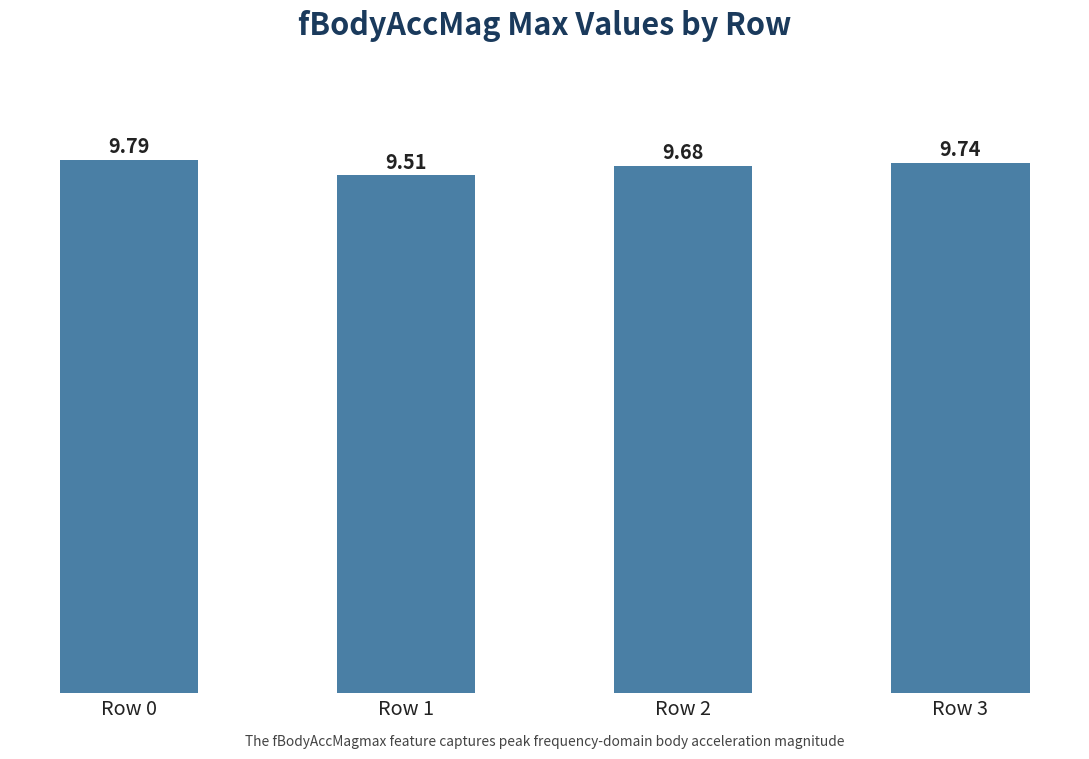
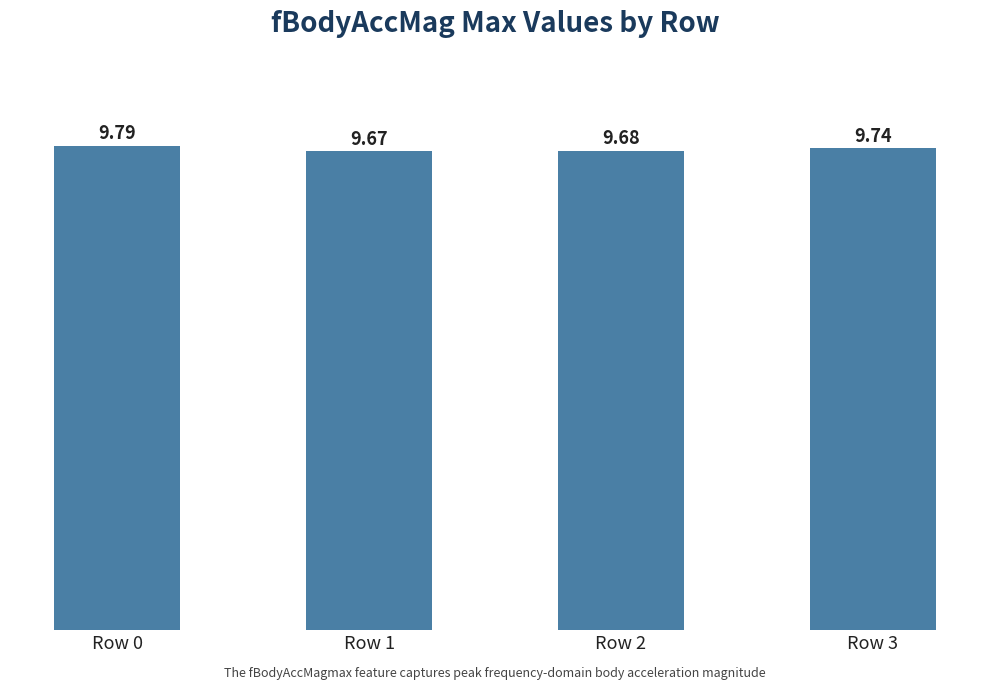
Row 1: 9.51 -> 9.67
